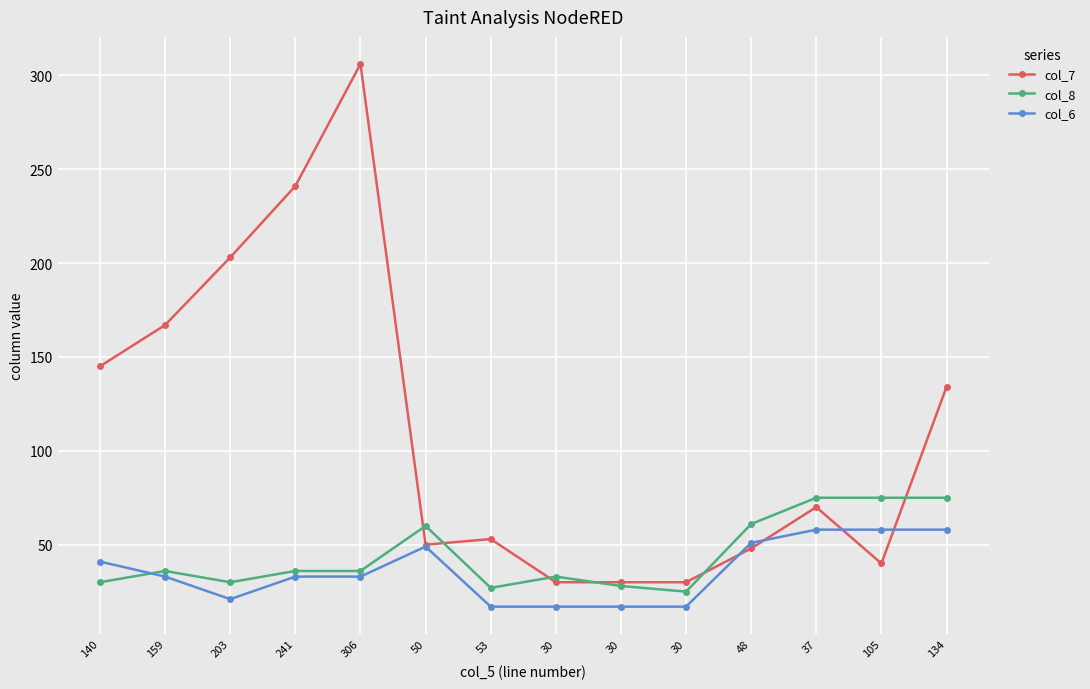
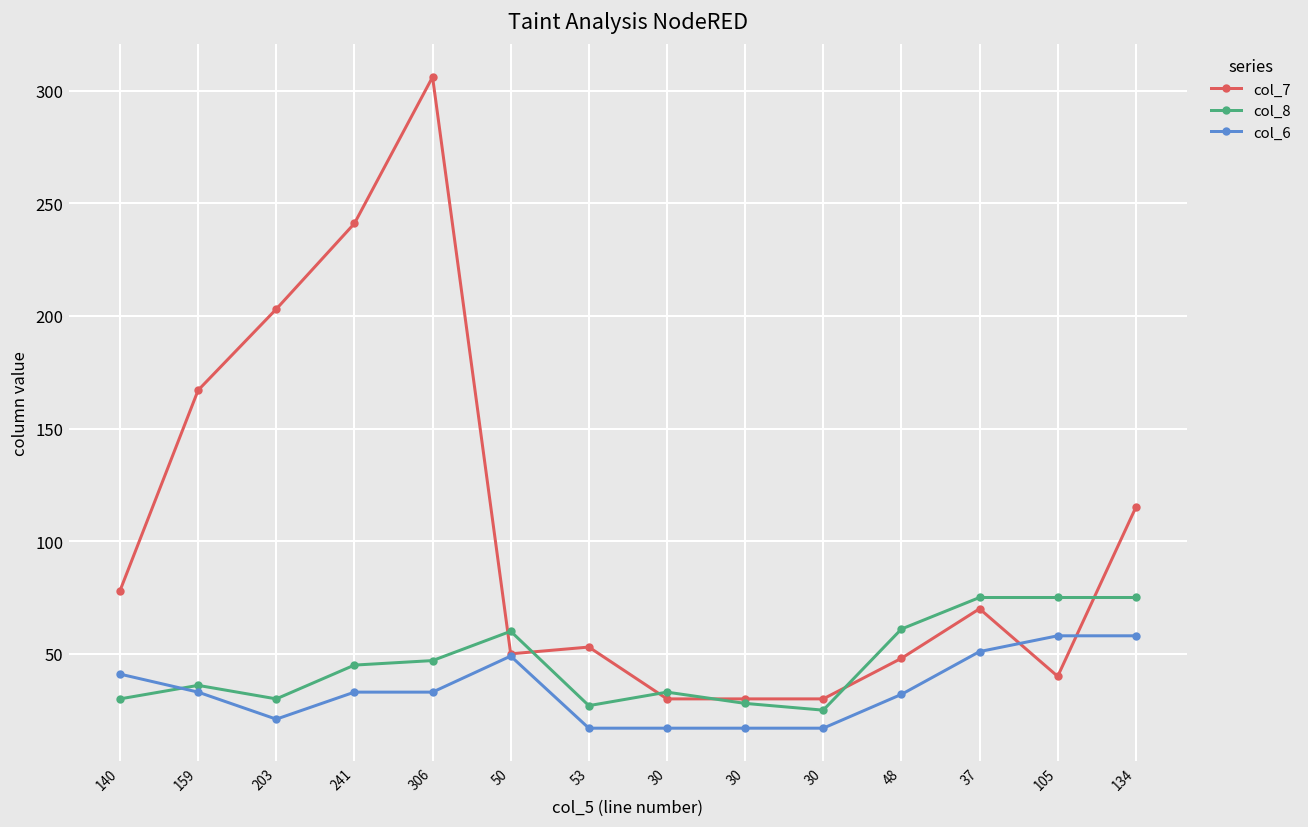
col_7, 140: 145 -> 78
col_8, 241: 36 -> 45
col_8, 306: 36 -> 47
col_6, 48: 51 -> 32
col_6, 37: 58 -> 51
col_7, 134: 134 -> 115
